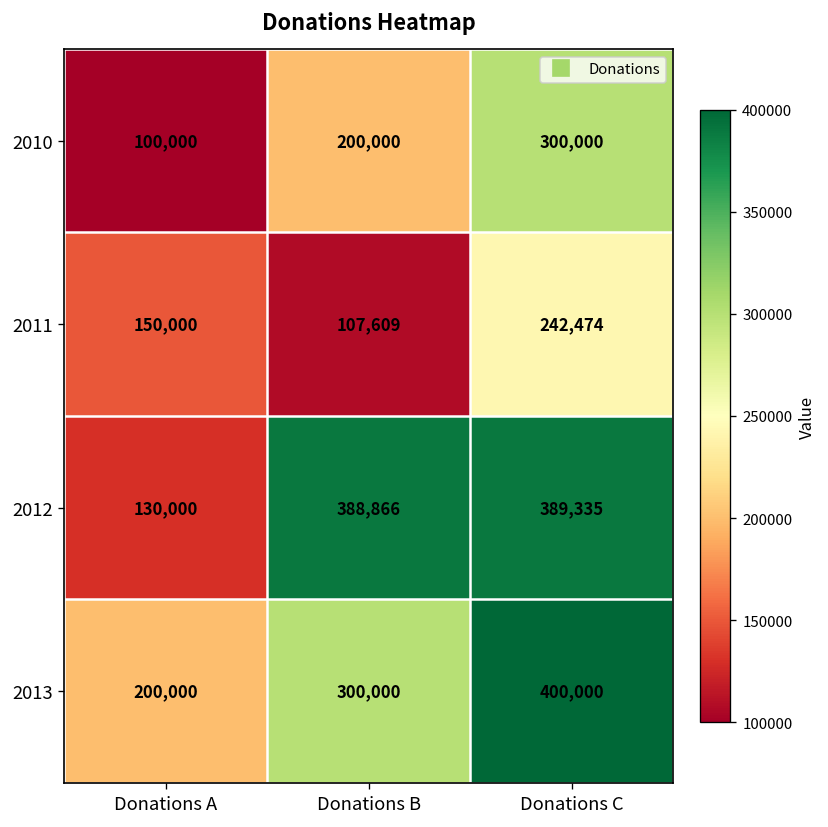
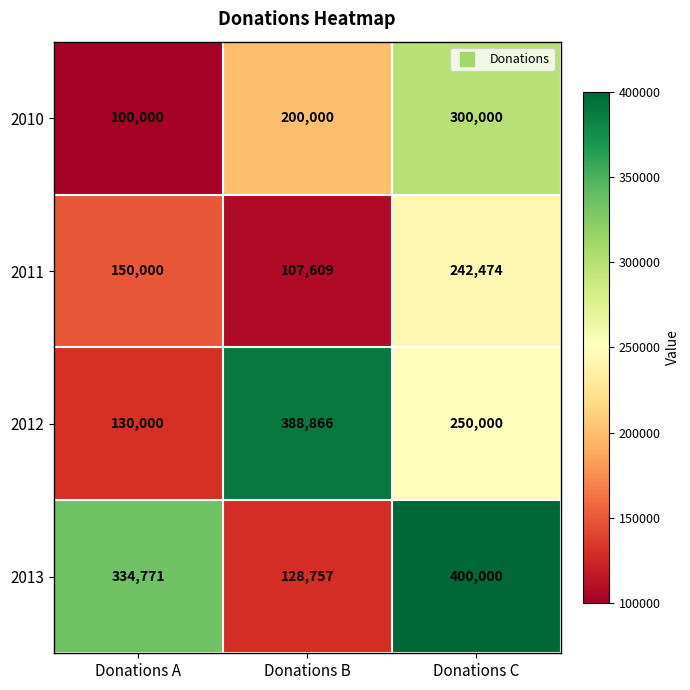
2012, Donations C: 389,335 -> 250,000
2013, Donations A: 200,000 -> 334,771
2013, Donations B: 300,000 -> 128,757
